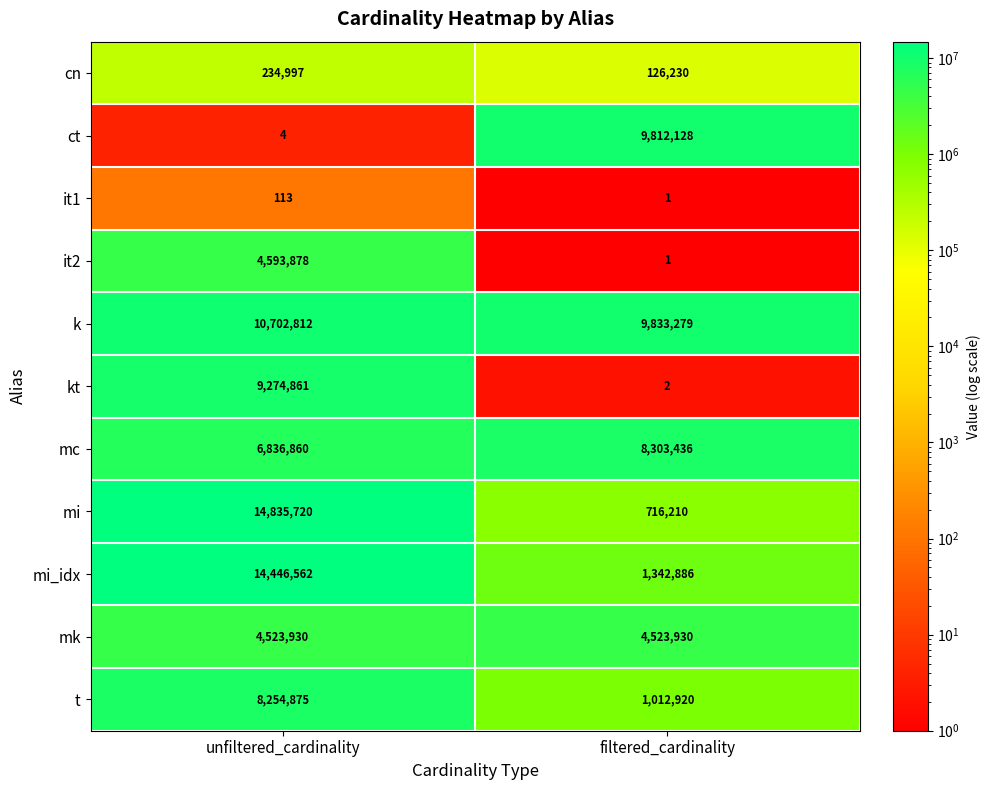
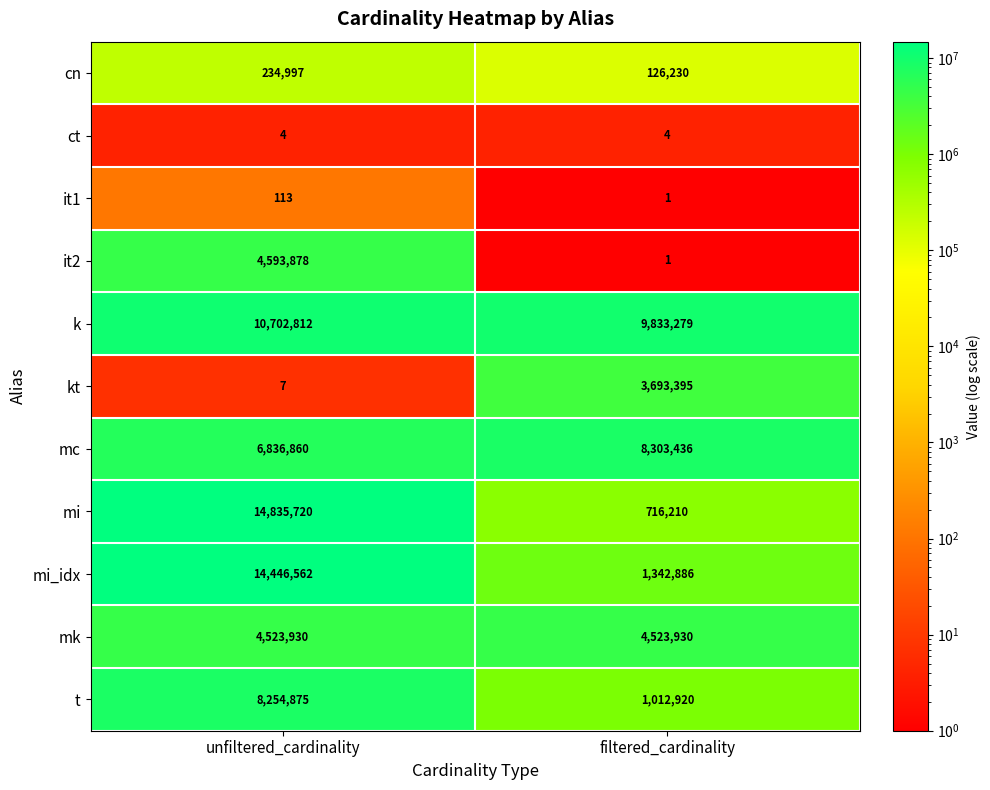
ct, filtered_cardinality: 9,812,128 -> 4
kt, unfiltered_cardinality: 9,274,861 -> 7
kt, filtered_cardinality: 2 -> 3,693,395
